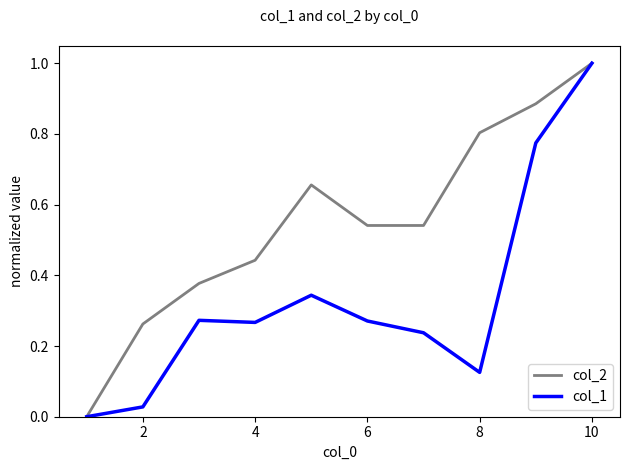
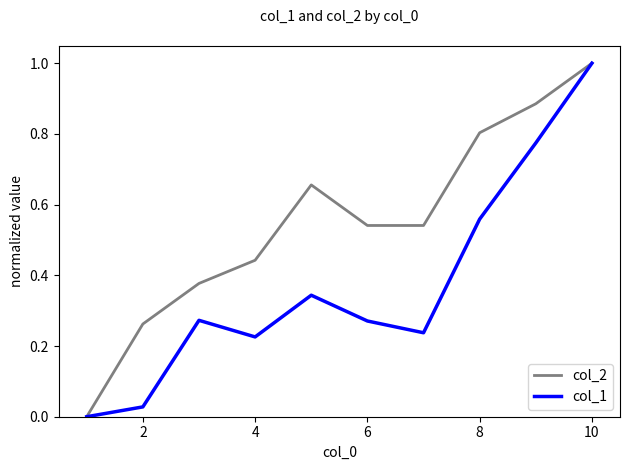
col_1, 4: 0.27 -> 0.23
col_1, 8: 0.13 -> 0.56
